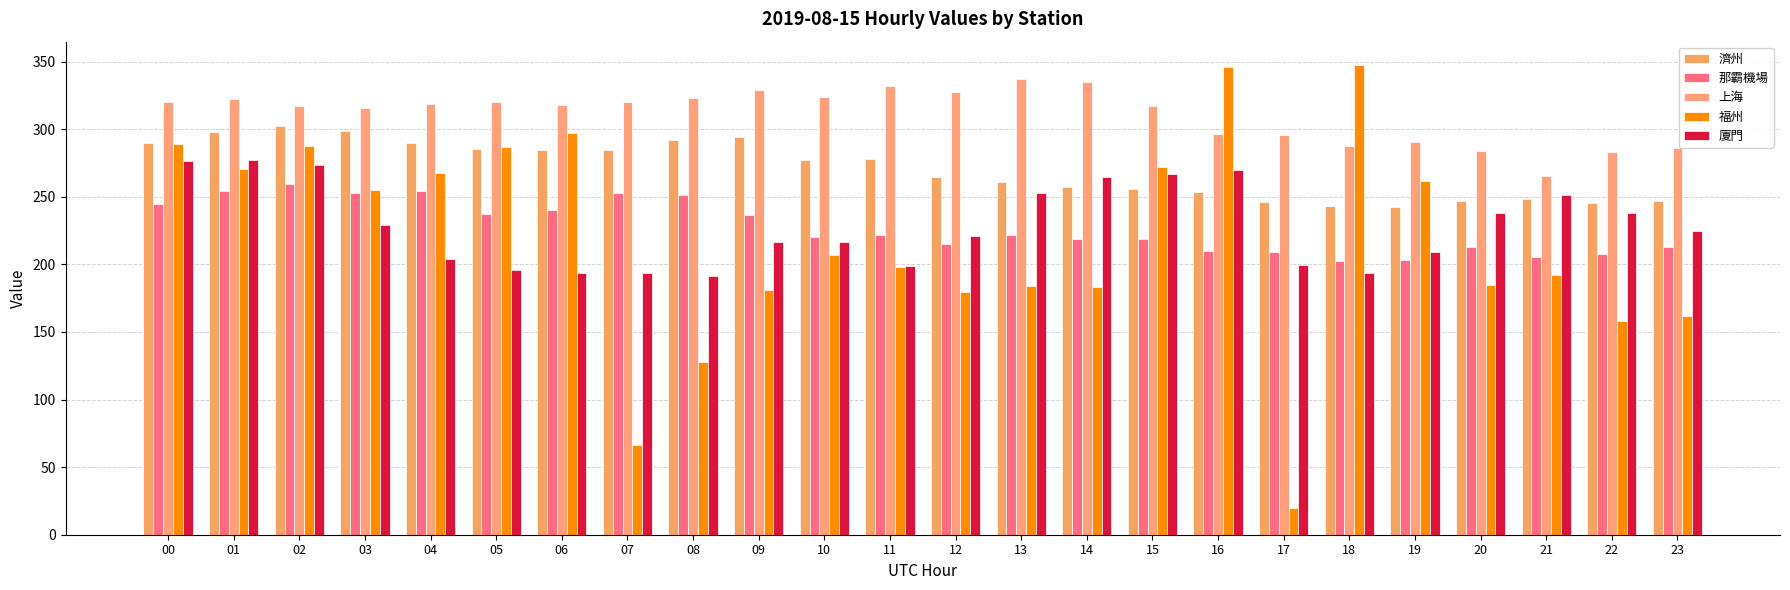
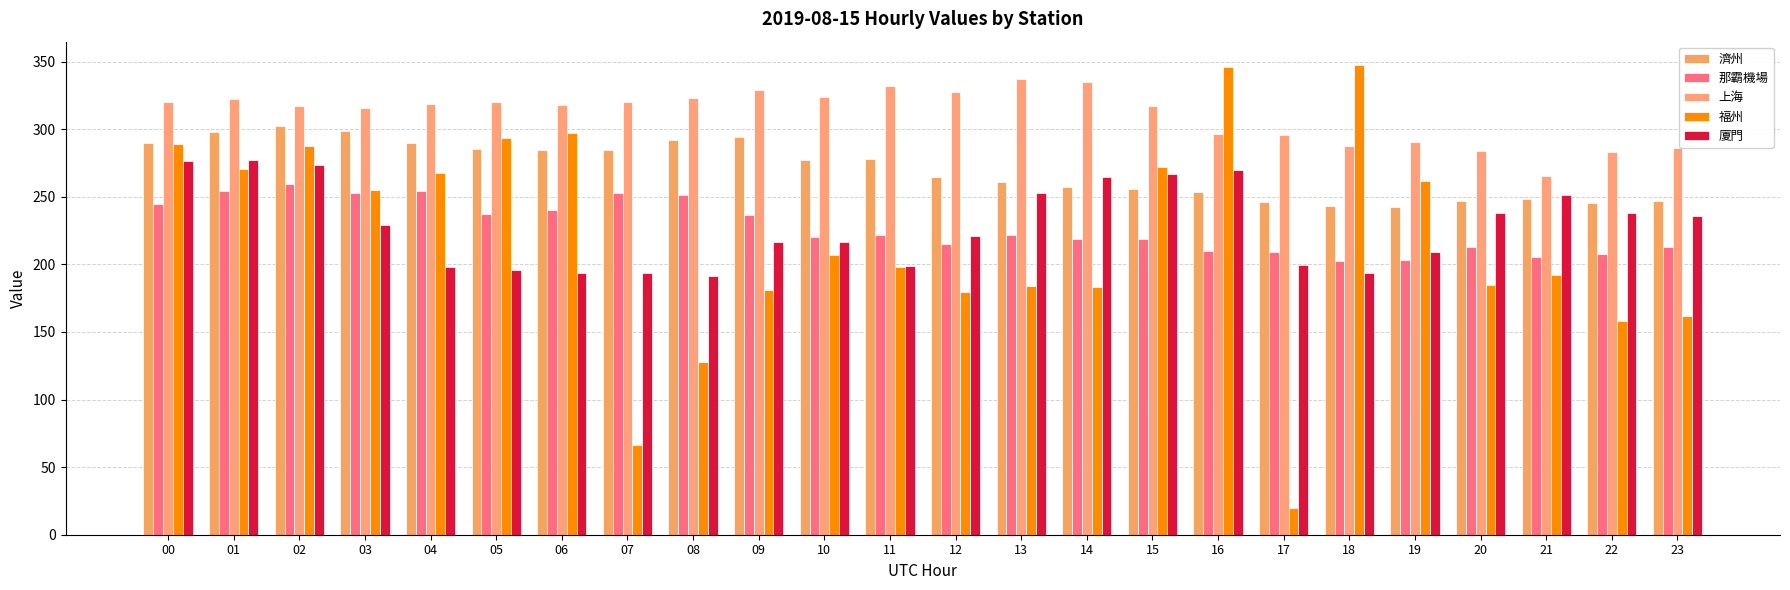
廈門, 04: 204 -> 198
福州, 05: 287 -> 294
廈門, 23: 225 -> 236
